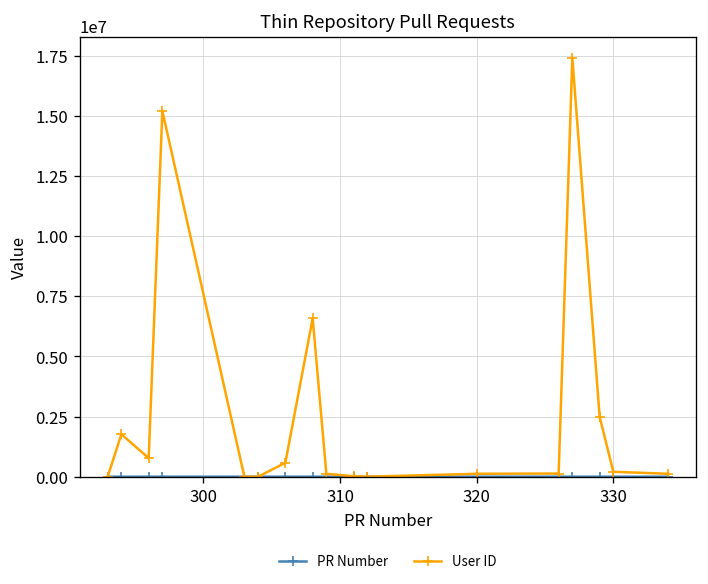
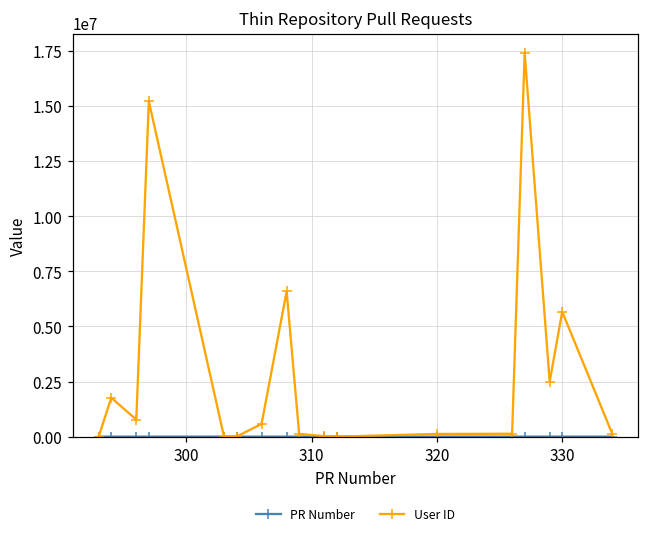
User ID, 330: 200000 -> 5700000
